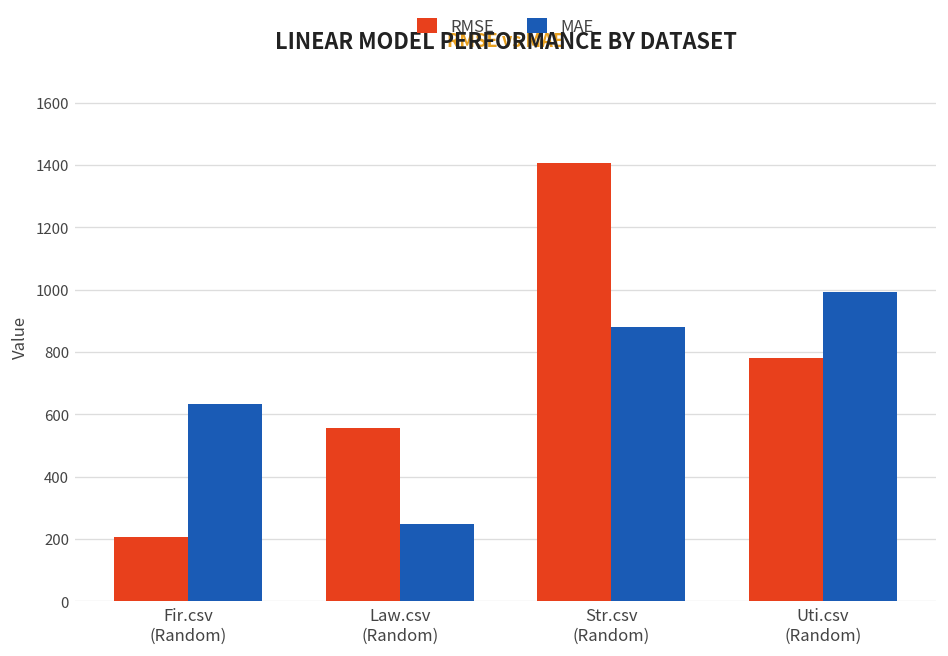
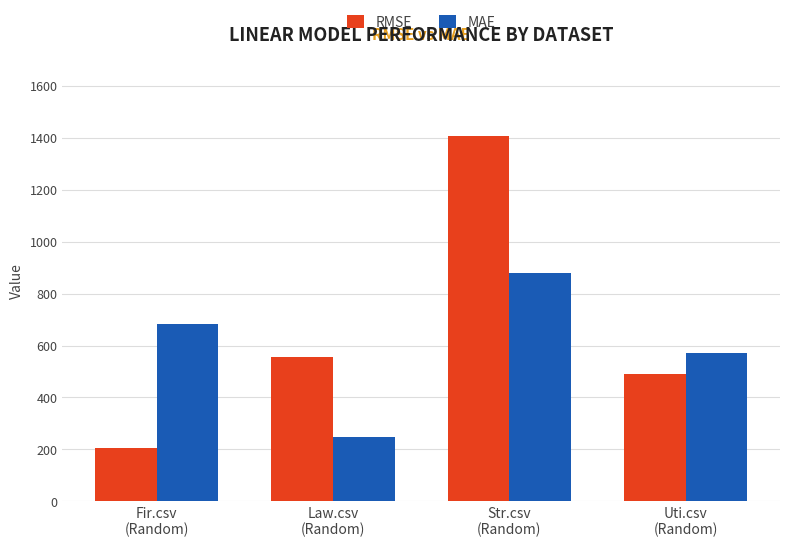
MAE, Fir.csv (Random): 630 -> 680
RMSE, Uti.csv (Random): 780 -> 490
MAE, Uti.csv (Random): 990 -> 570
